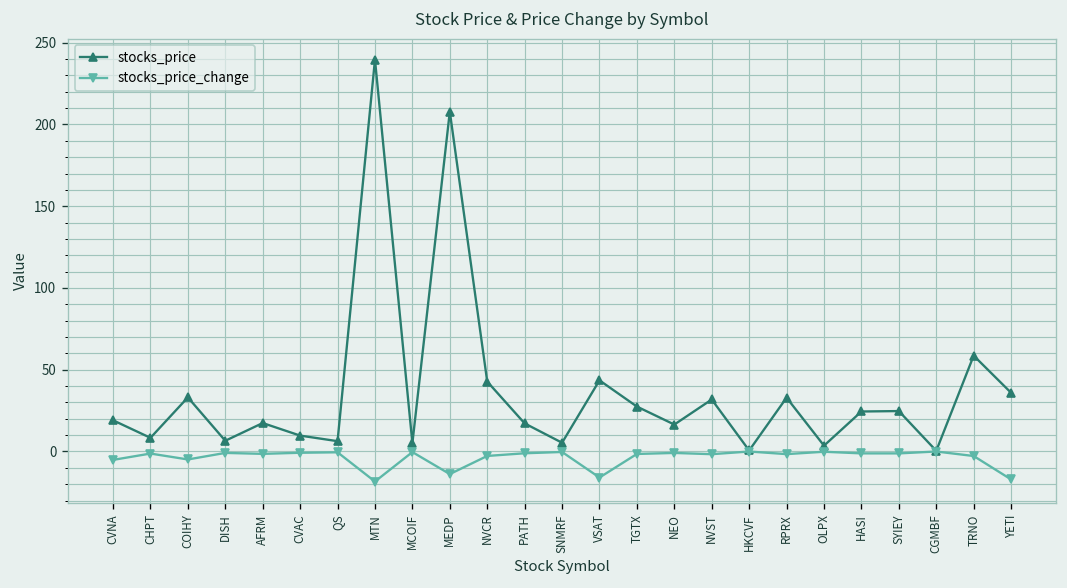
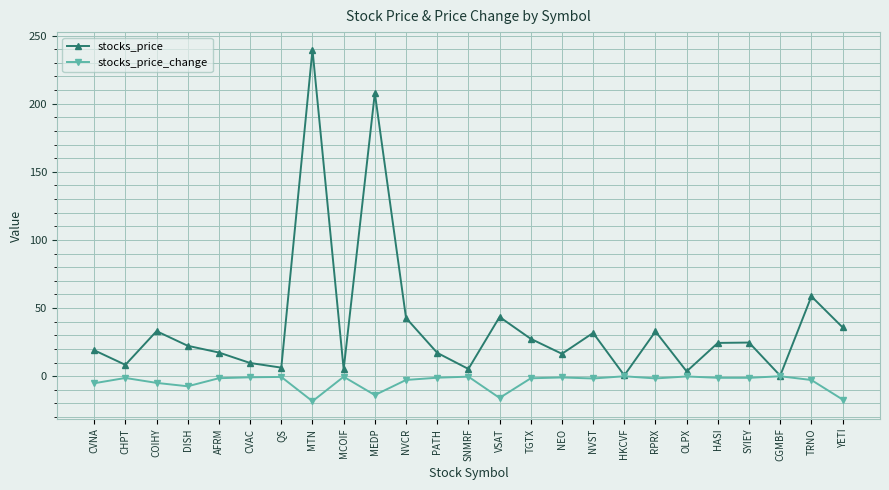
stocks_price, DISH: 7 -> 22
stocks_price_change, DISH: -1 -> -7
